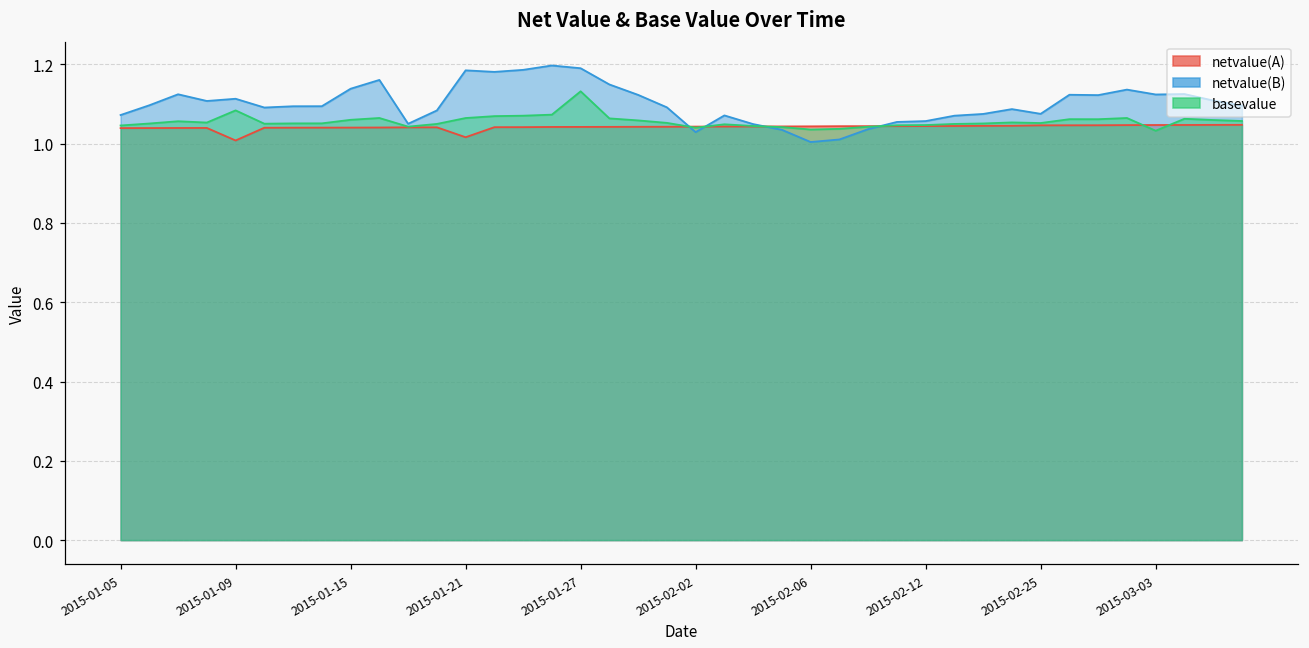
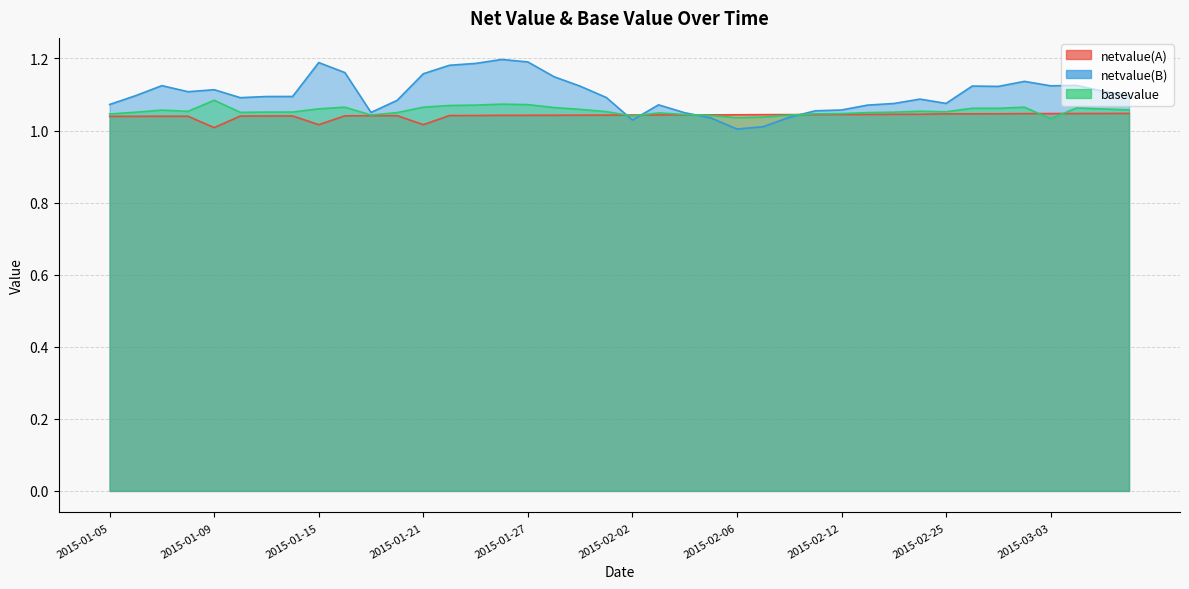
netvalue(A), 2015-01-15: 1.04 -> 1.02
netvalue(B), 2015-01-15: 1.14 -> 1.19
netvalue(B), 2015-01-21: 1.18 -> 1.16
basevalue, 2015-01-27: 1.13 -> 1.07
